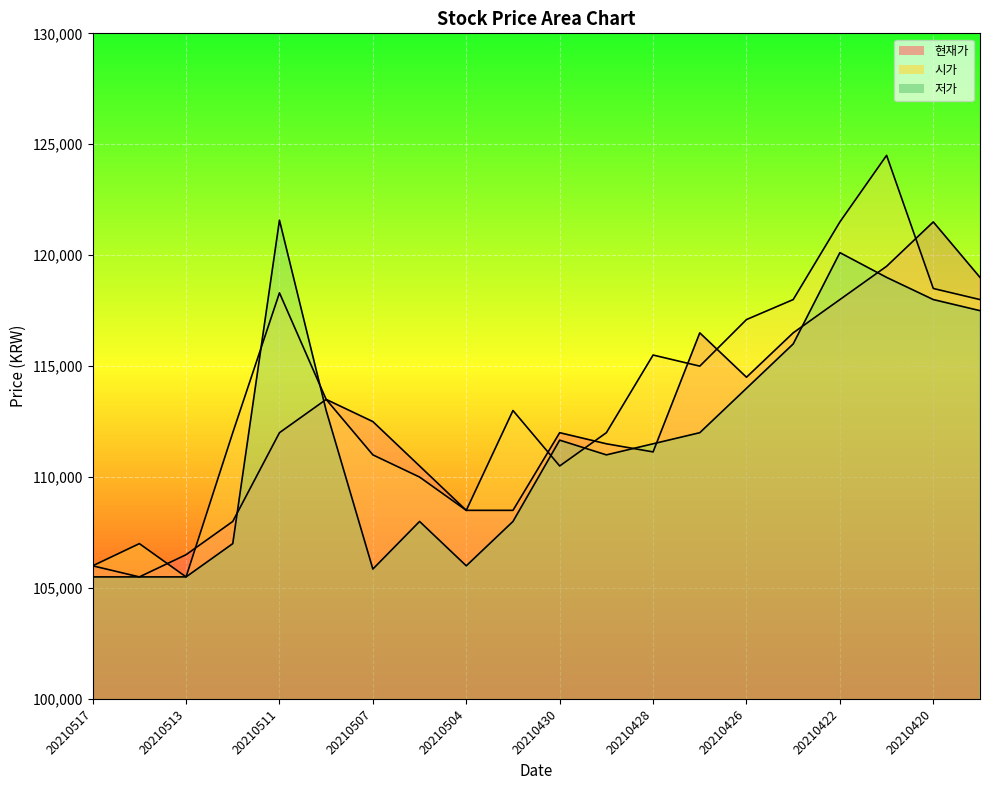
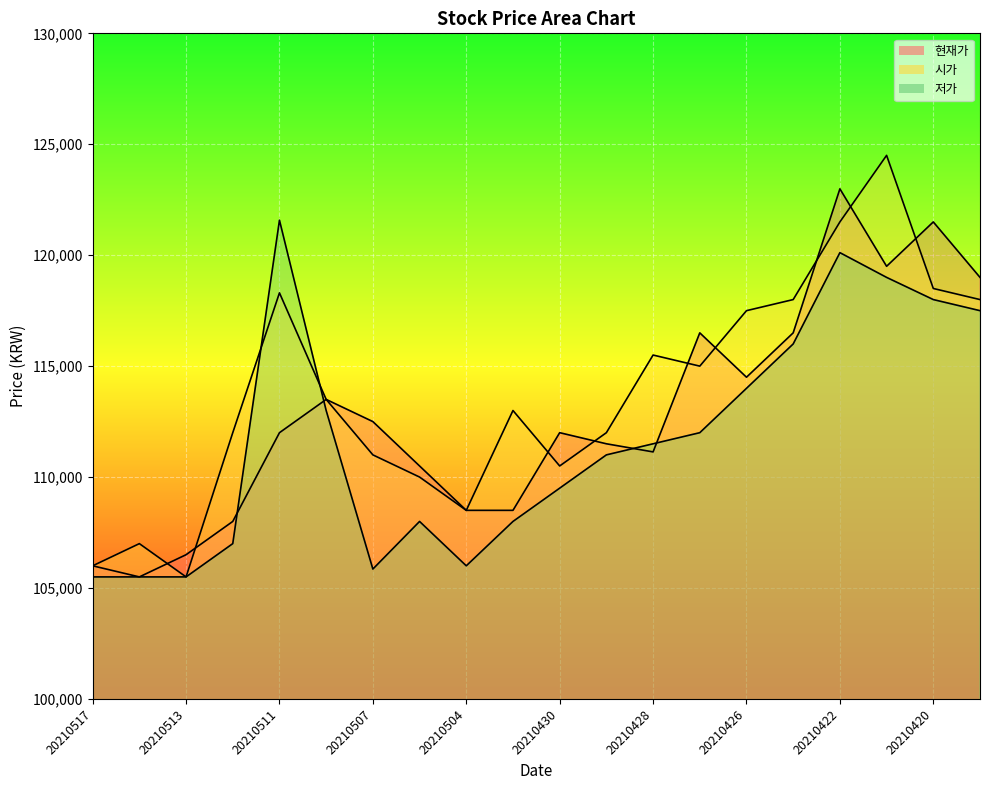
저가, 20210430: 111,700 -> 109,500
시가, 20210426: 117,100 -> 117,500
현재가, 20210422: 118,000 -> 123,000
